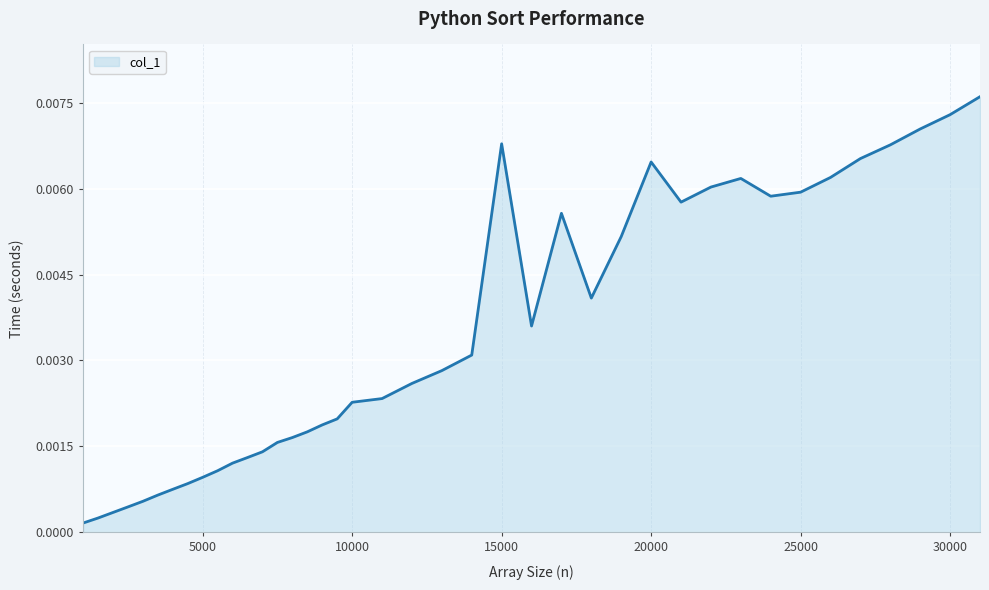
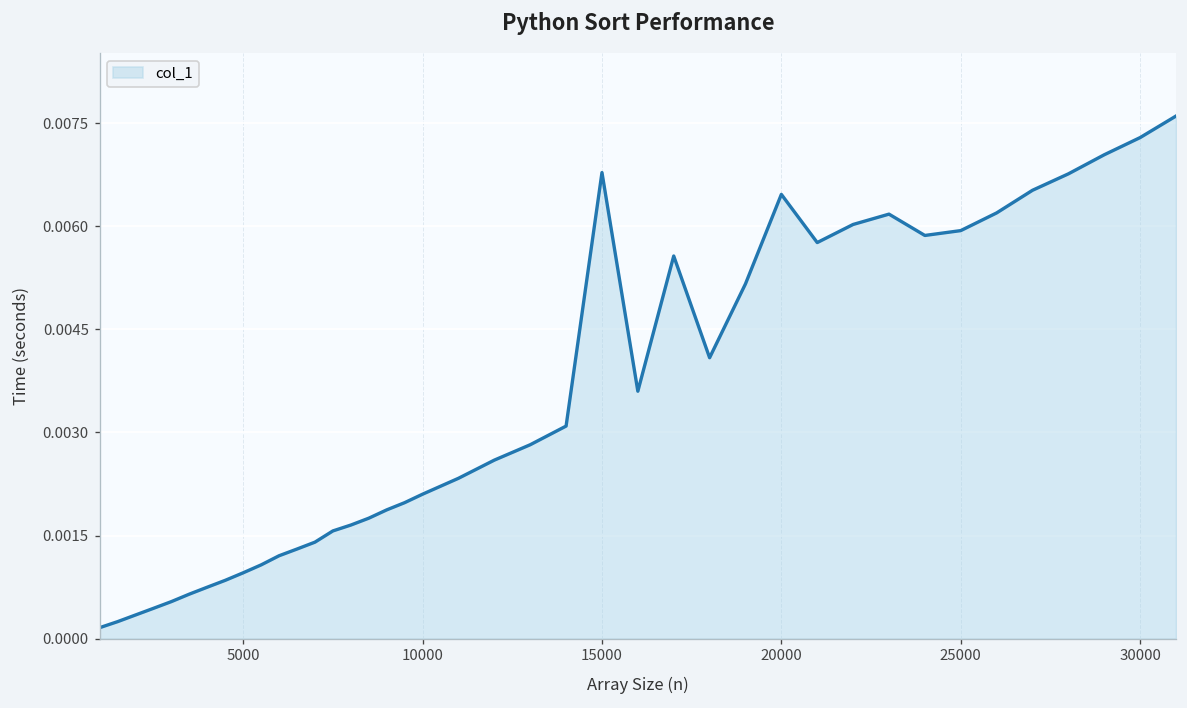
10000: 0.0023 -> 0.0021
